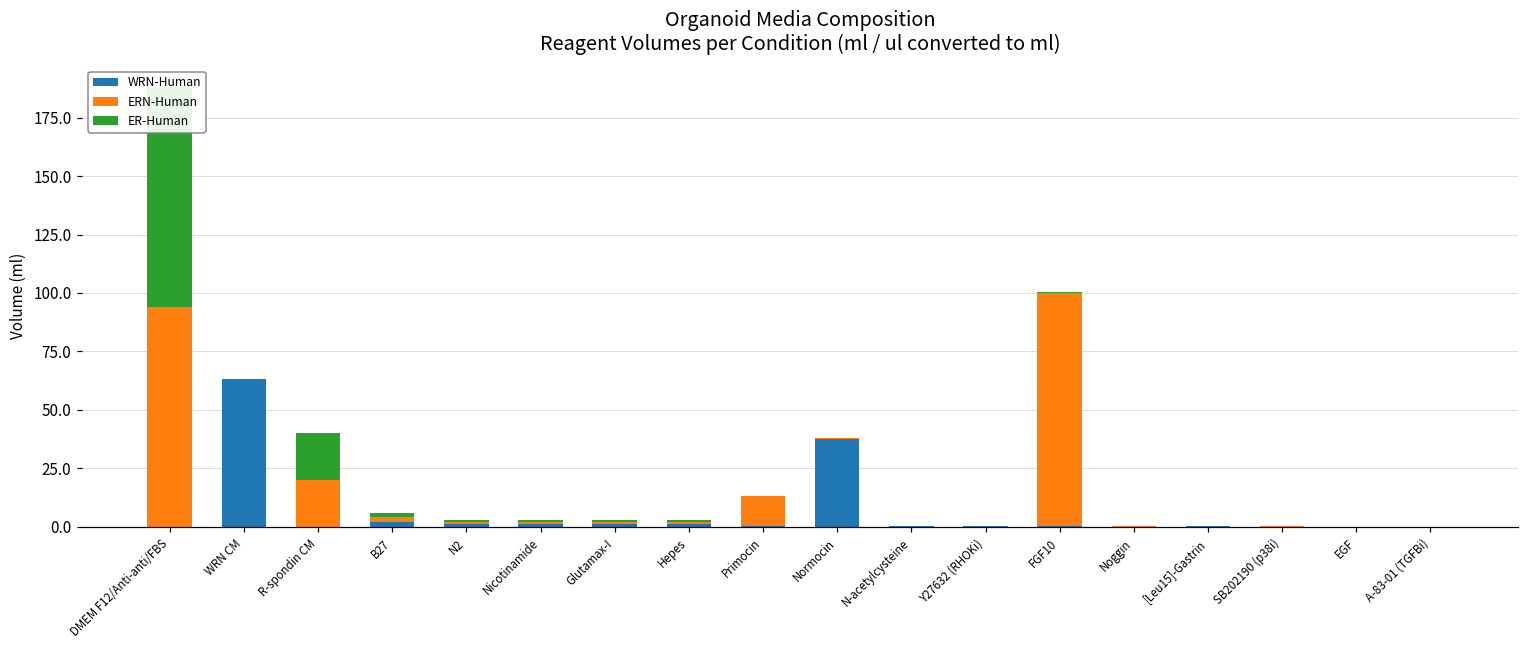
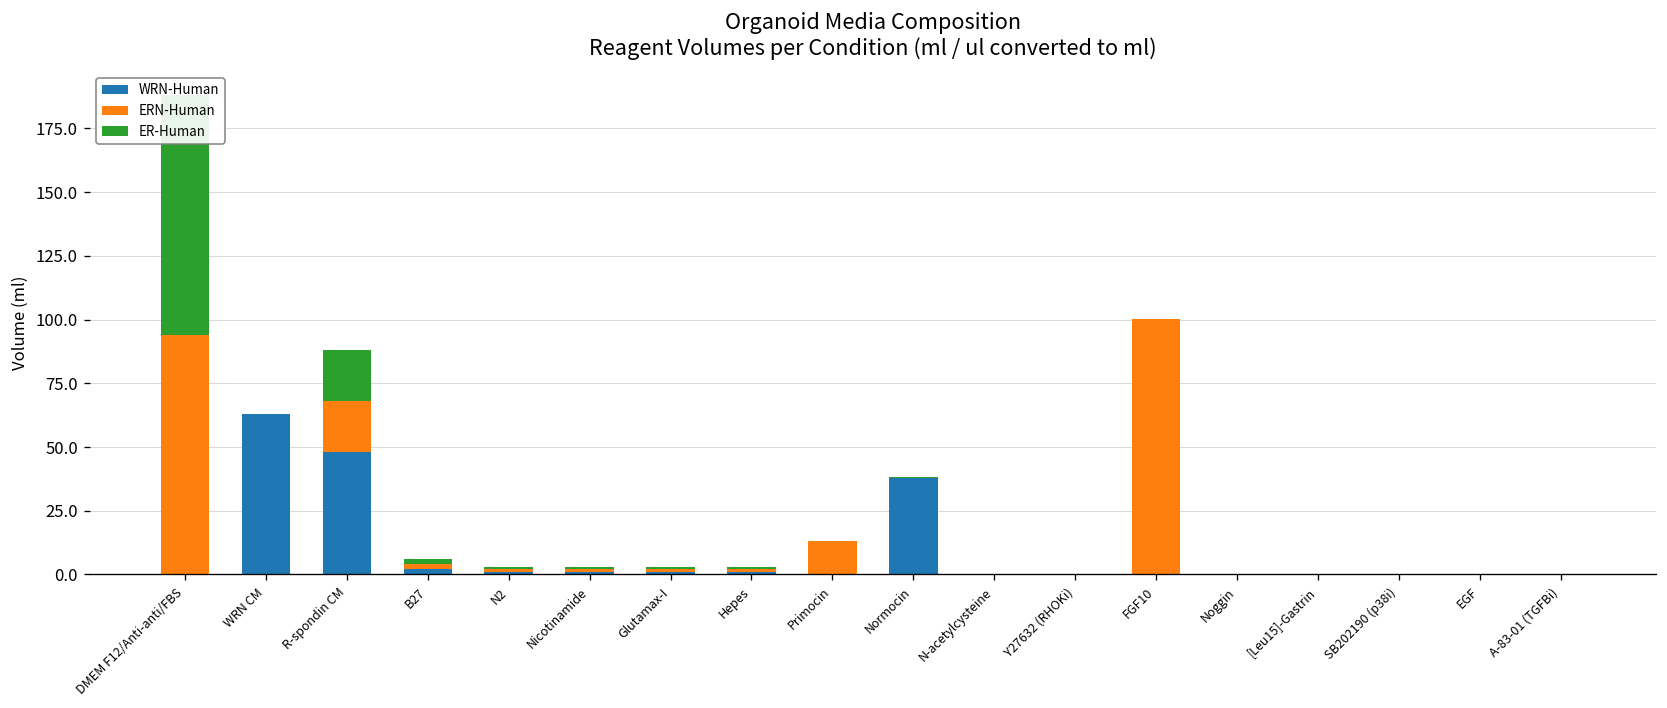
WRN-Human, R-spondin CM: 0 -> 48
